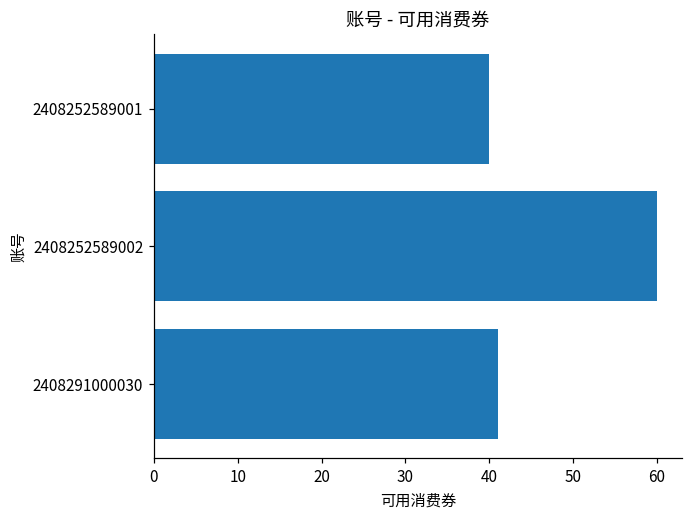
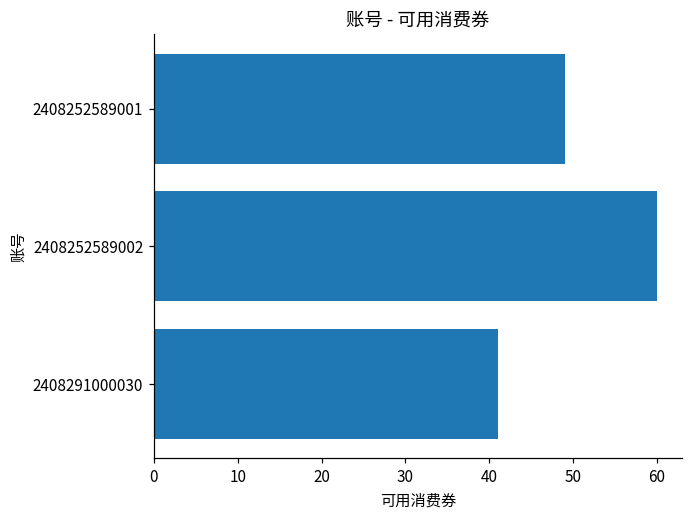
2408252589001: 40 -> 49
